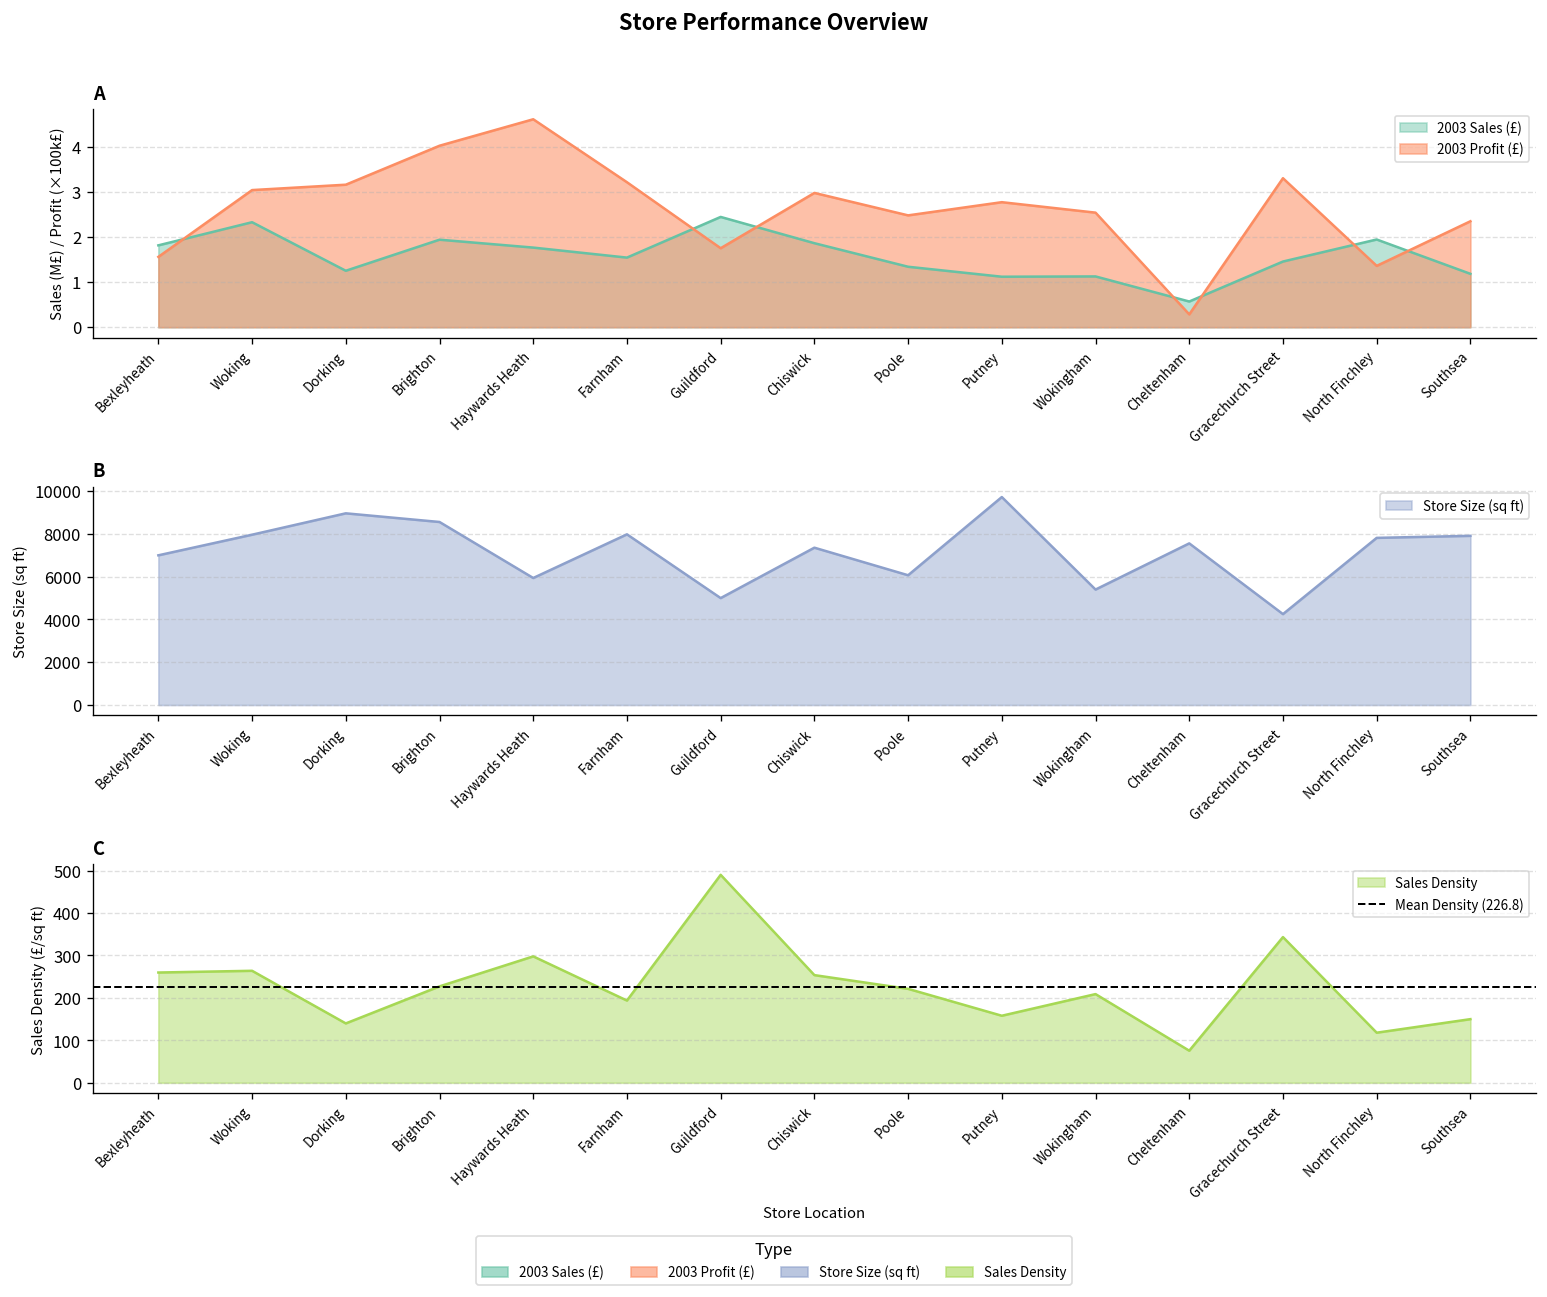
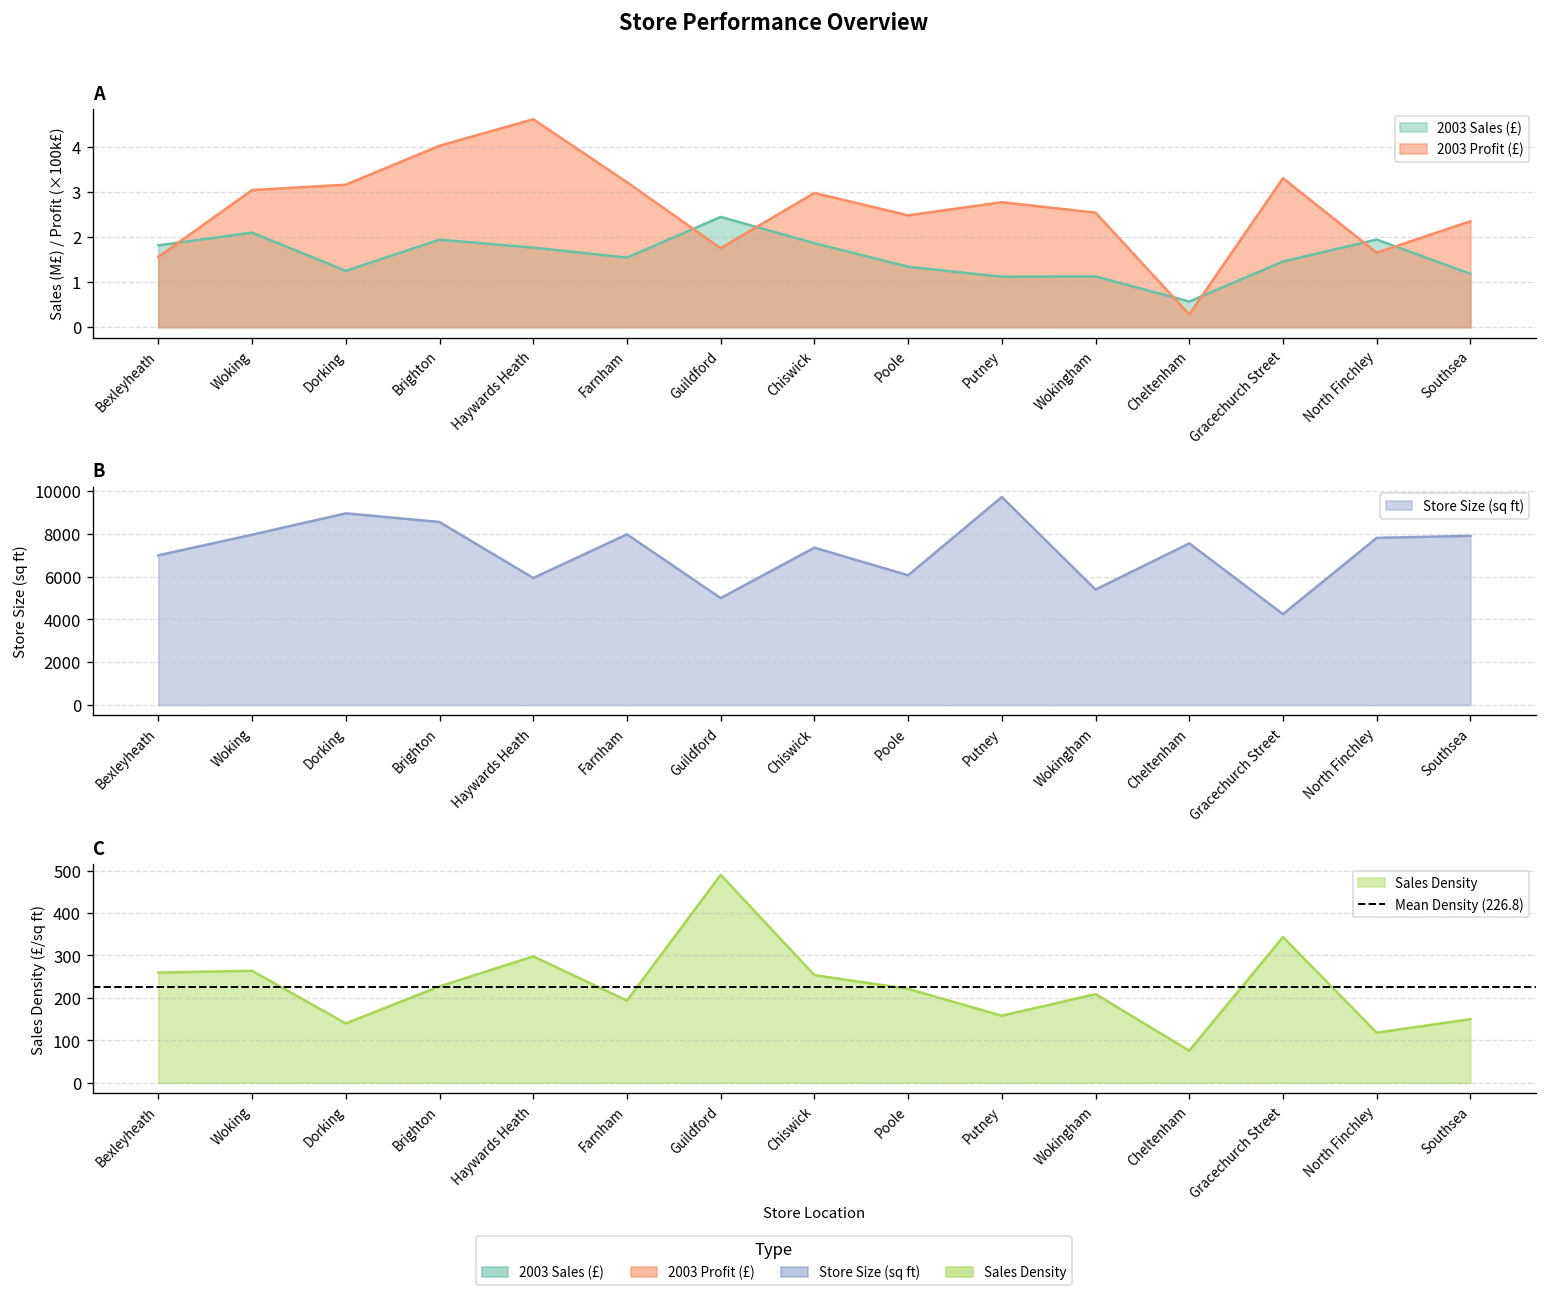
A, 2003 Sales (£), Woking: 2.3 -> 2.1
A, 2003 Profit (£), North Finchley: 1.4 -> 1.7
